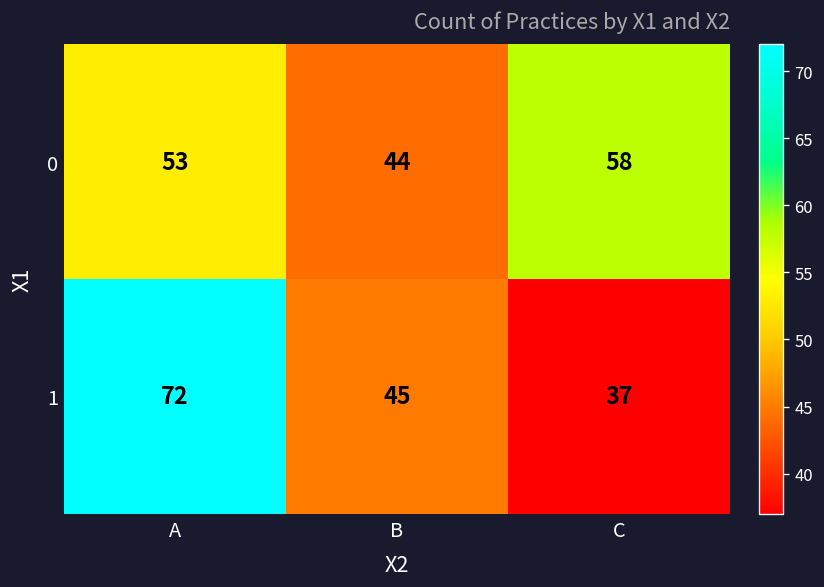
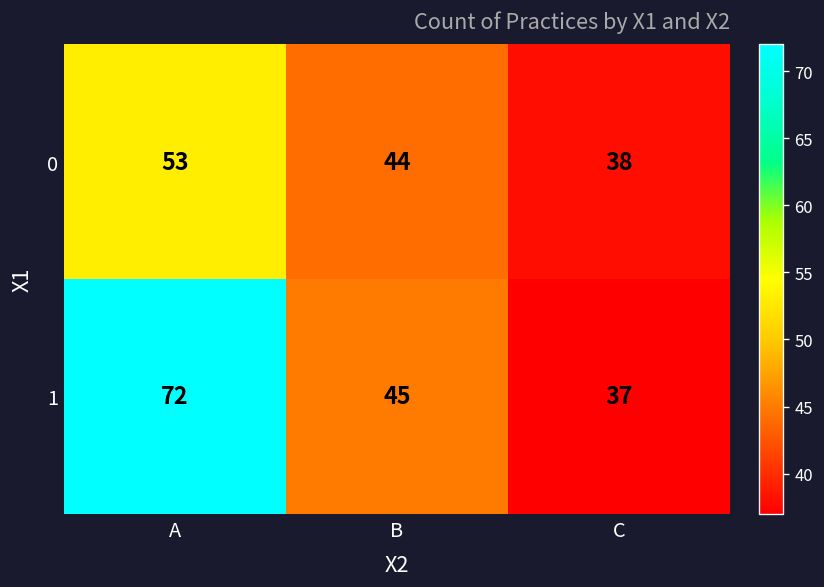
0, C: 58 -> 38
